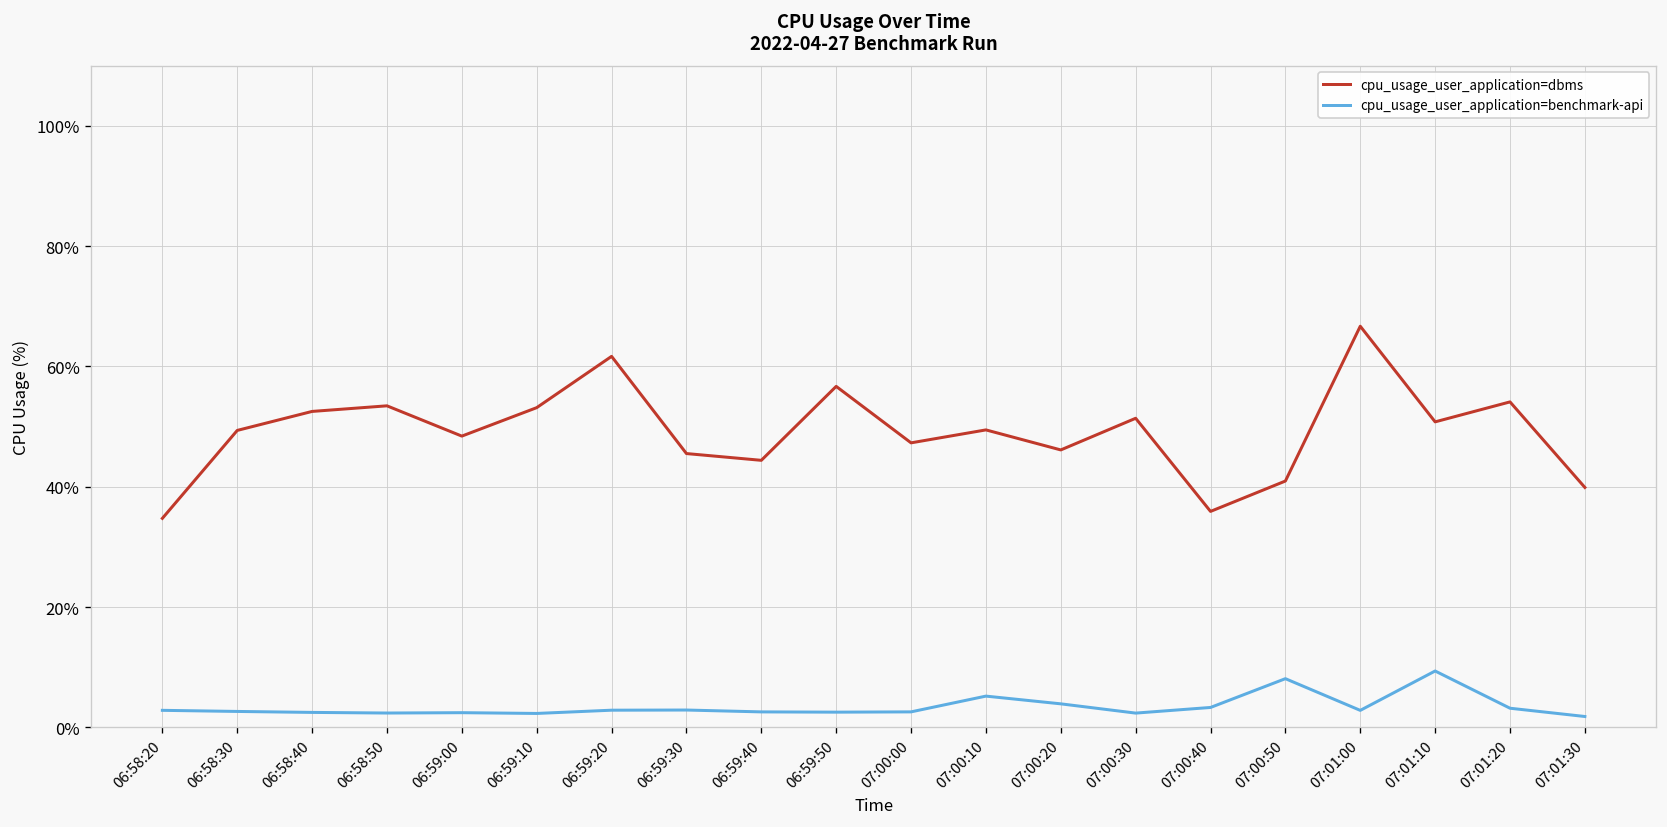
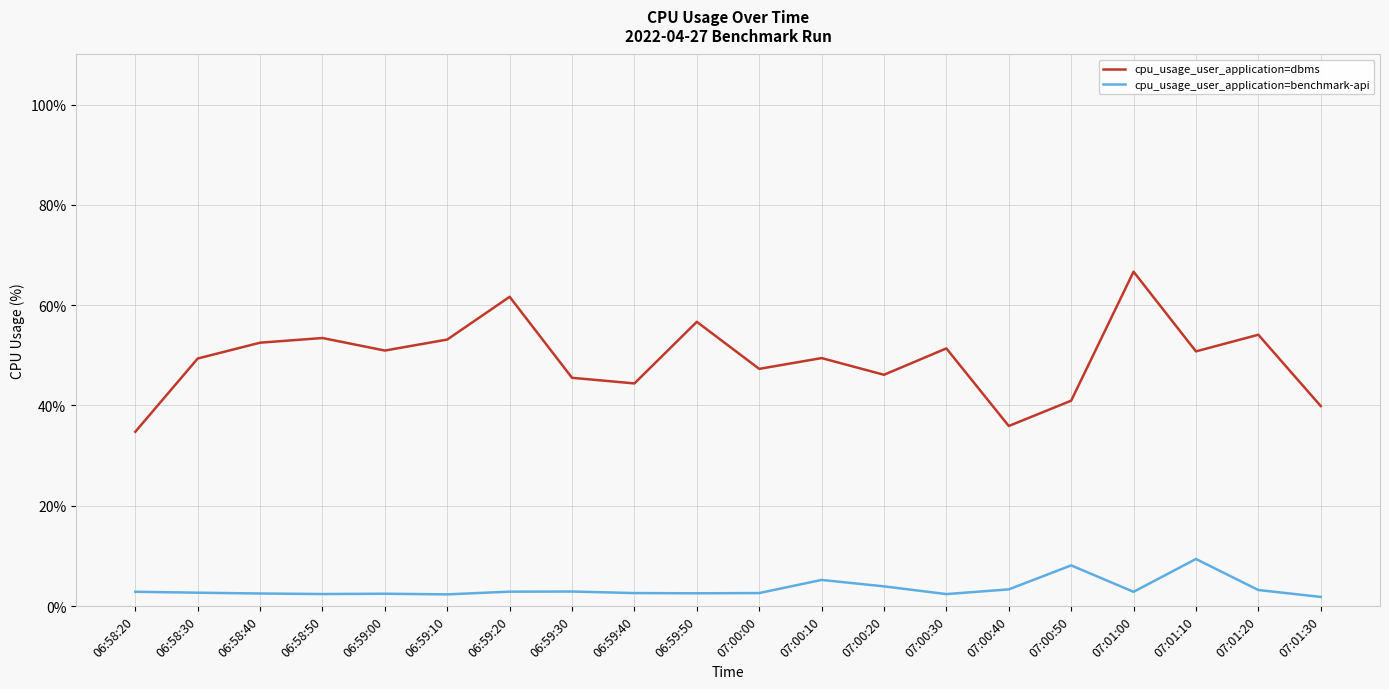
cpu_usage_user_application=dbms, 06:59:00: 48% -> 51%
